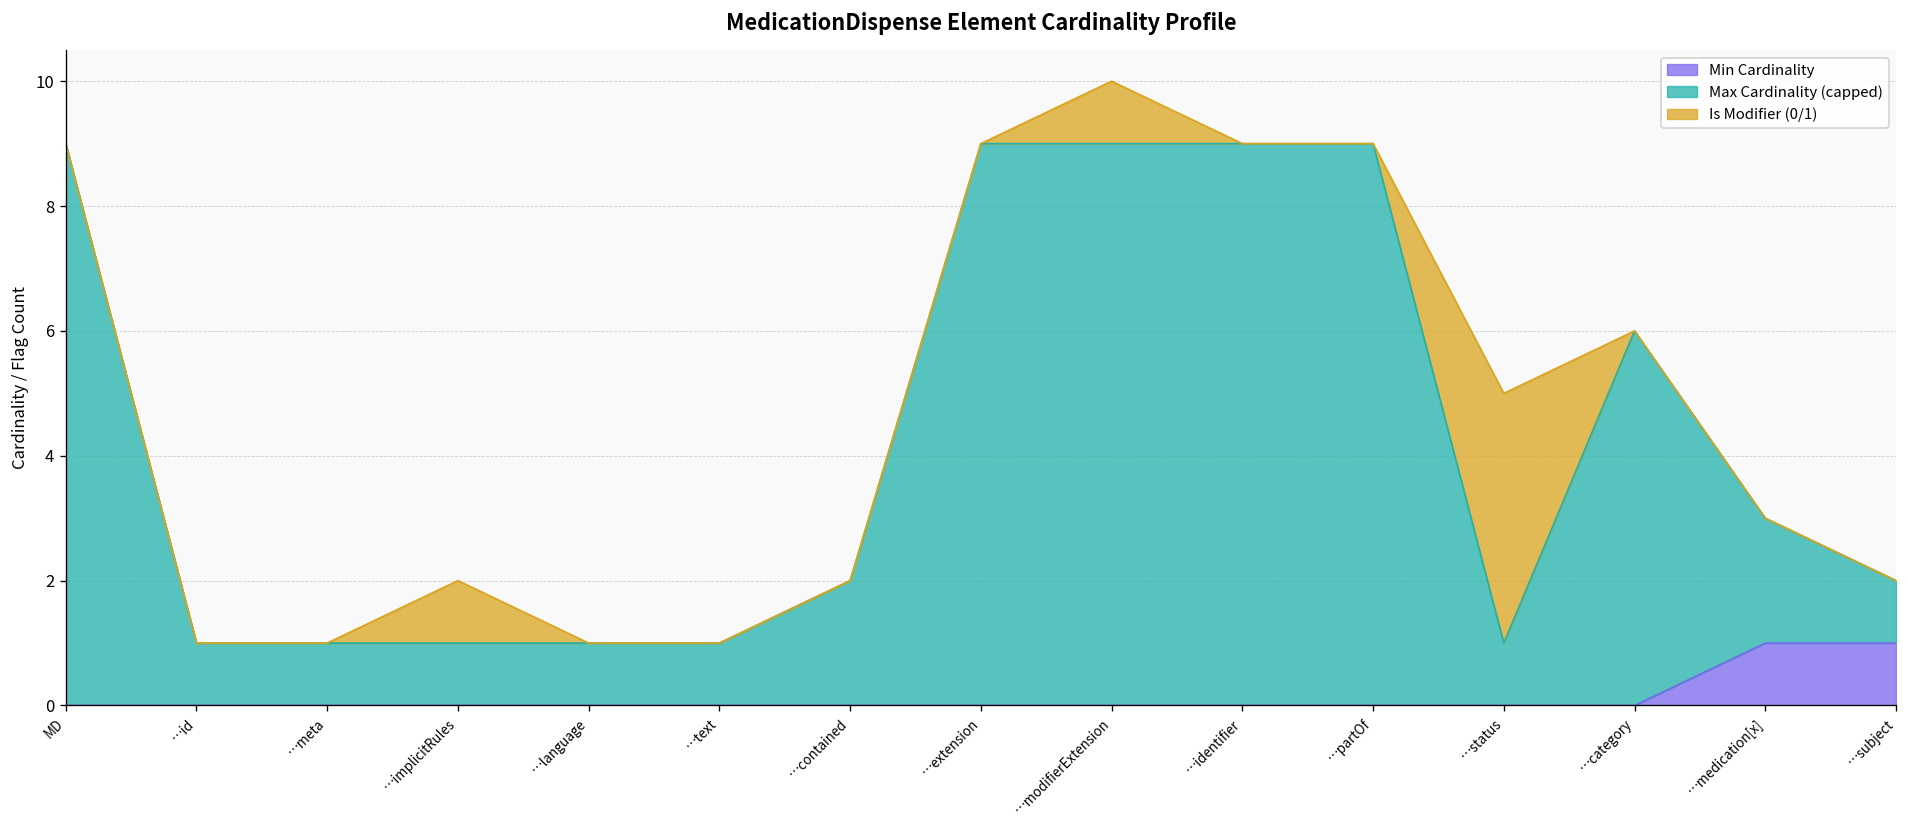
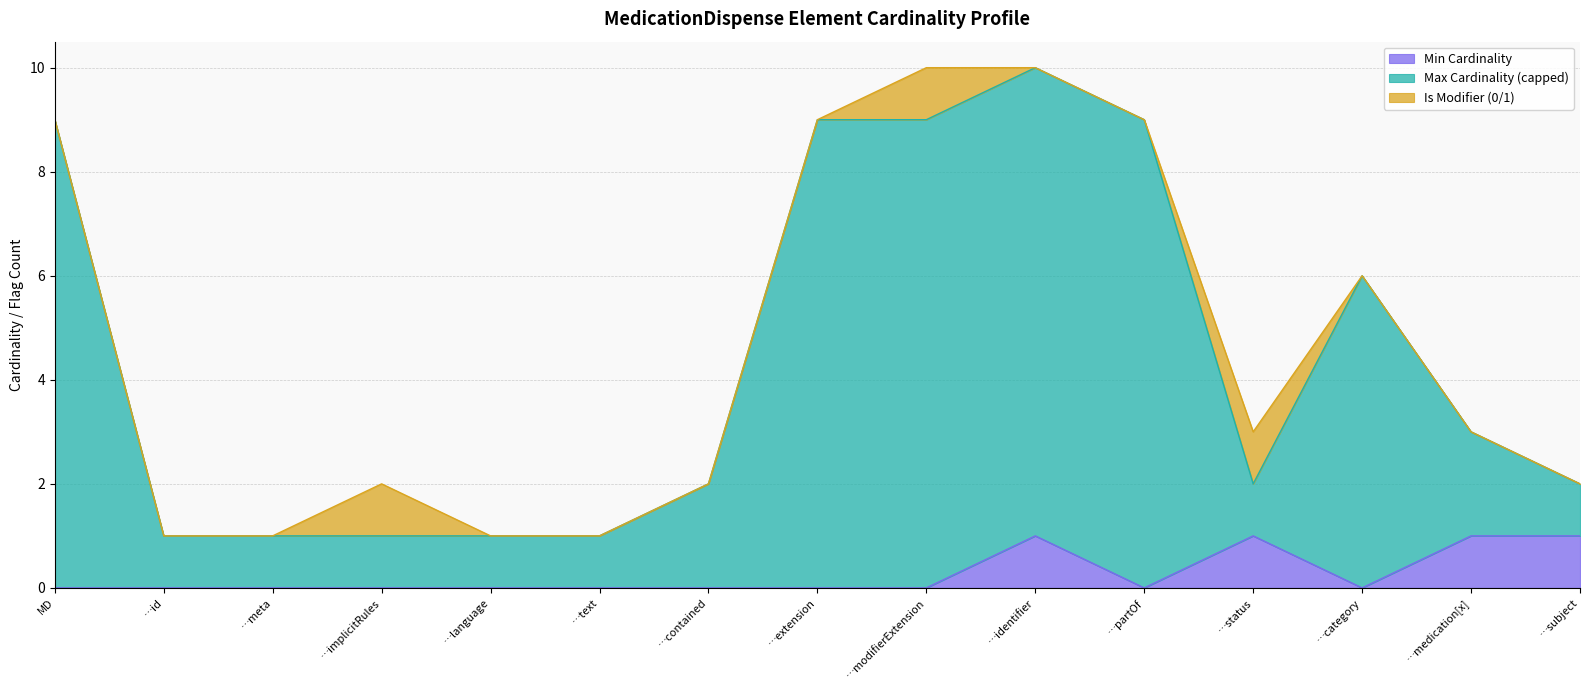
Min Cardinality, …identifier: 0 -> 1
Min Cardinality, …status: 0 -> 1
Is Modifier (0/1), …status: 4 -> 1
